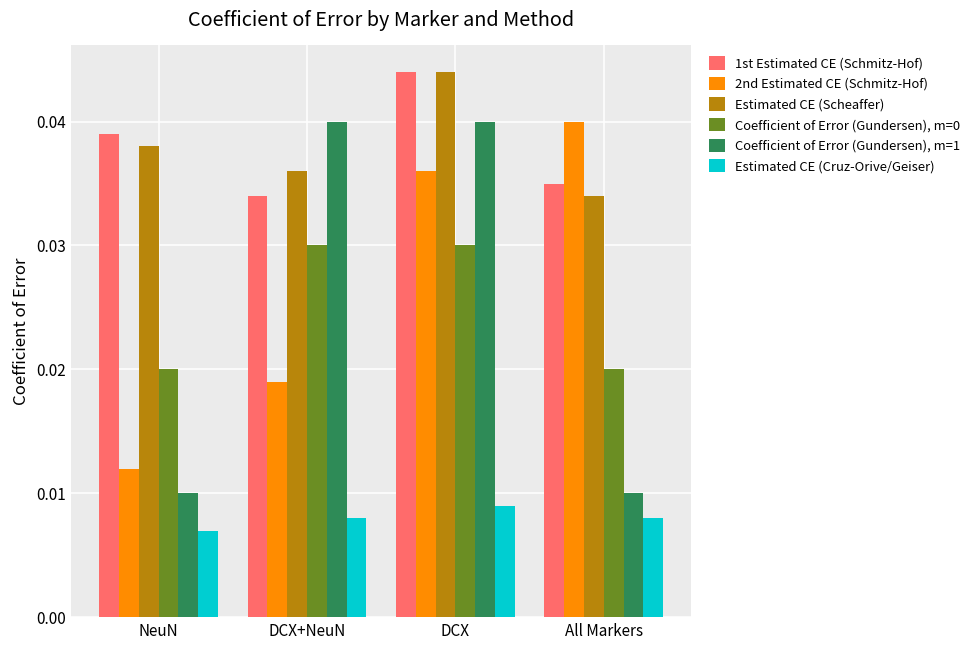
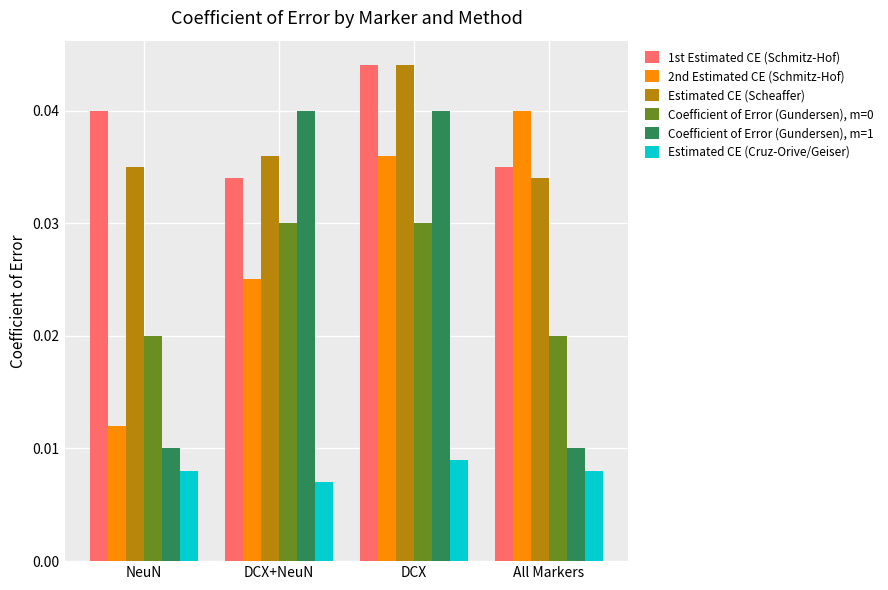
1st Estimated CE (Schmitz-Hof), NeuN: 0.039 -> 0.040
Estimated CE (Scheaffer), NeuN: 0.038 -> 0.035
Estimated CE (Cruz-Orive/Geiser), NeuN: 0.007 -> 0.008
2nd Estimated CE (Schmitz-Hof), DCX+NeuN: 0.019 -> 0.025
Estimated CE (Cruz-Orive/Geiser), DCX+NeuN: 0.008 -> 0.007
